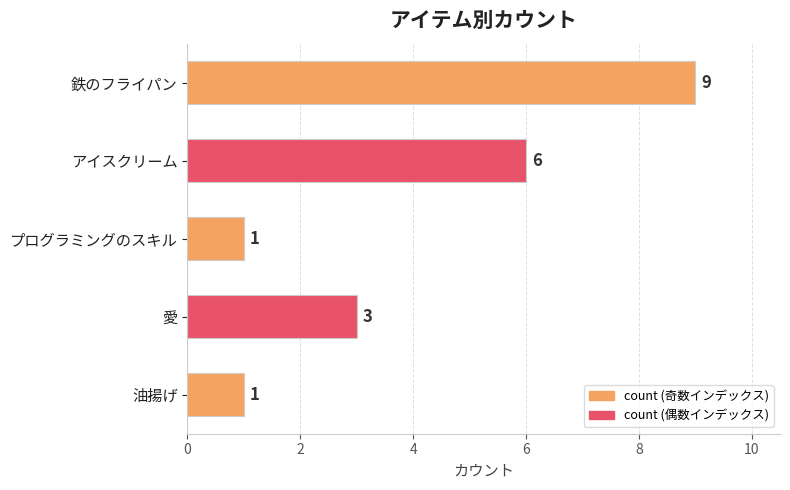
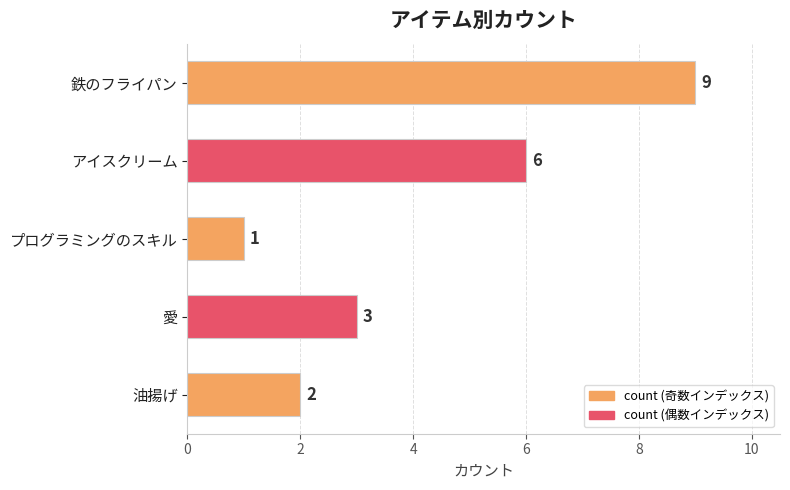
油揚げ: 1 -> 2
